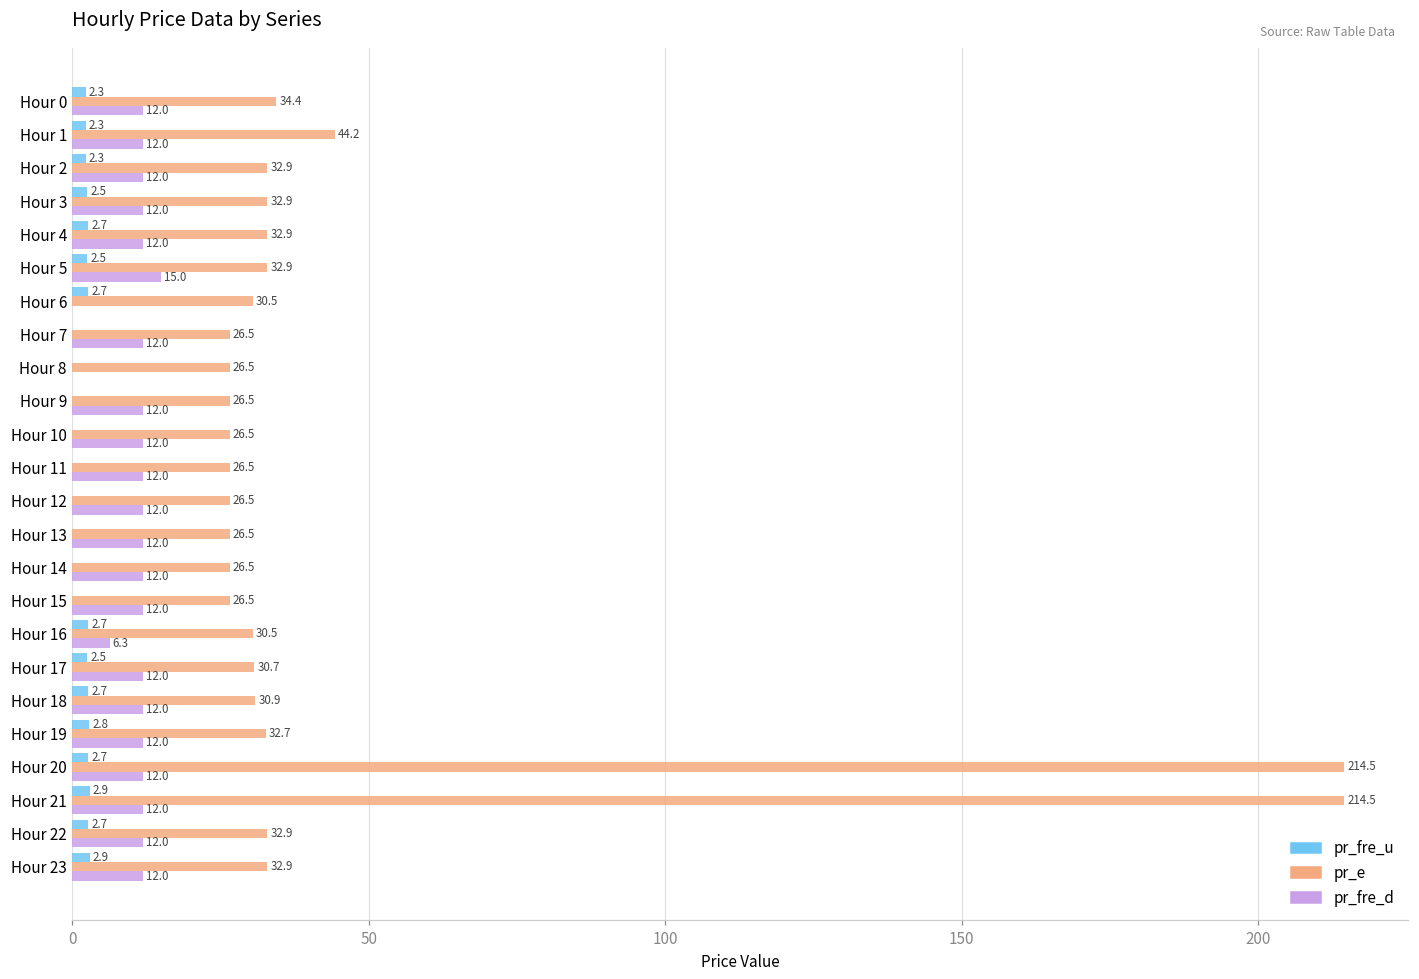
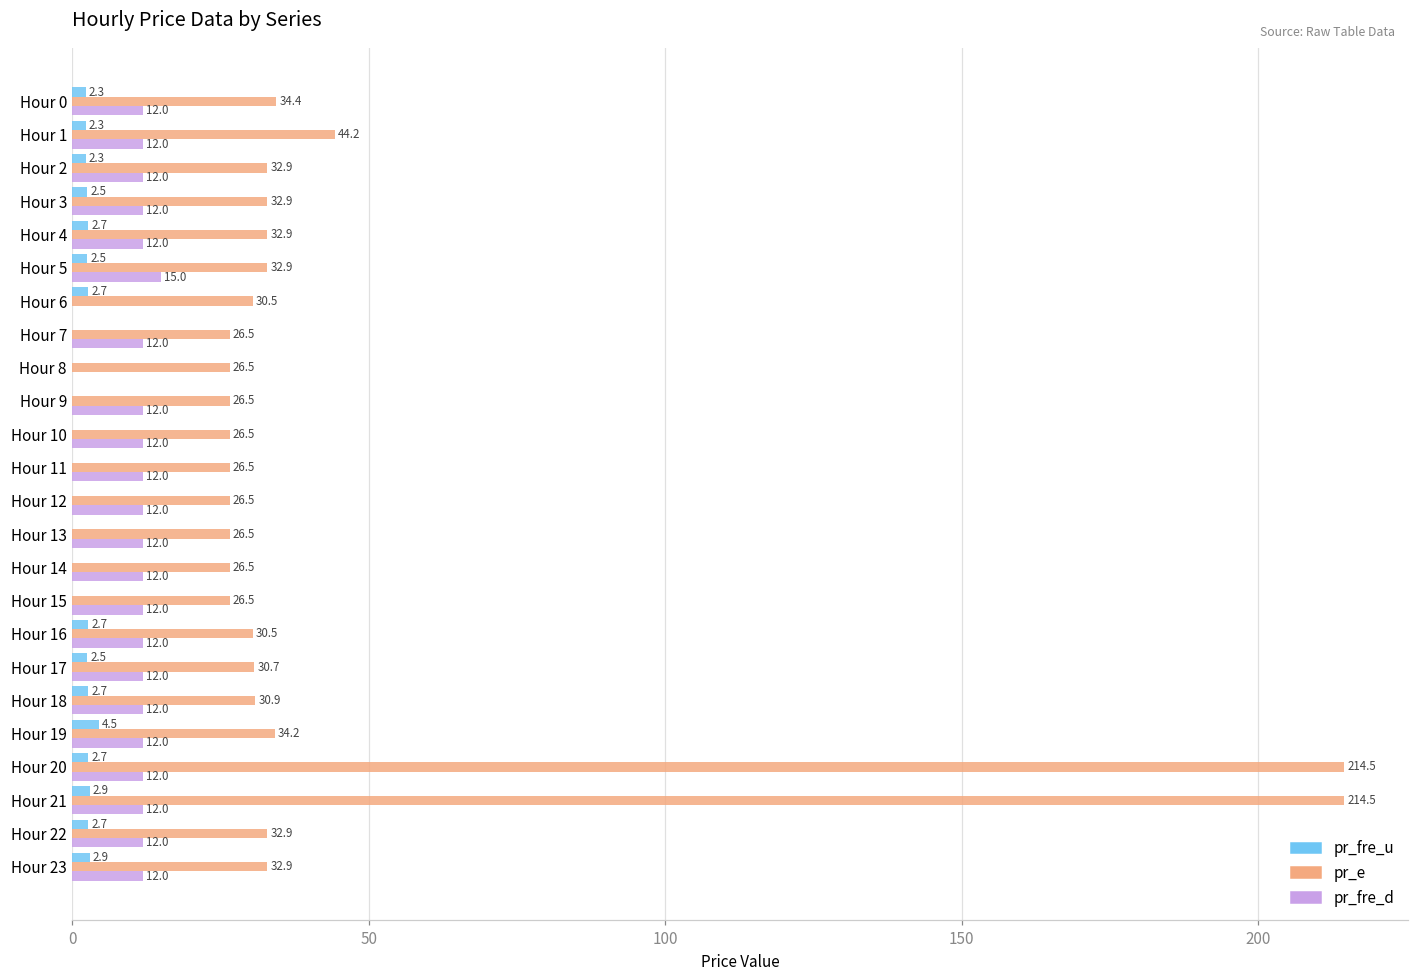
pr_fre_d, Hour 16: 6.3 -> 12.0
pr_fre_u, Hour 19: 2.8 -> 4.5
pr_e, Hour 19: 32.7 -> 34.2
